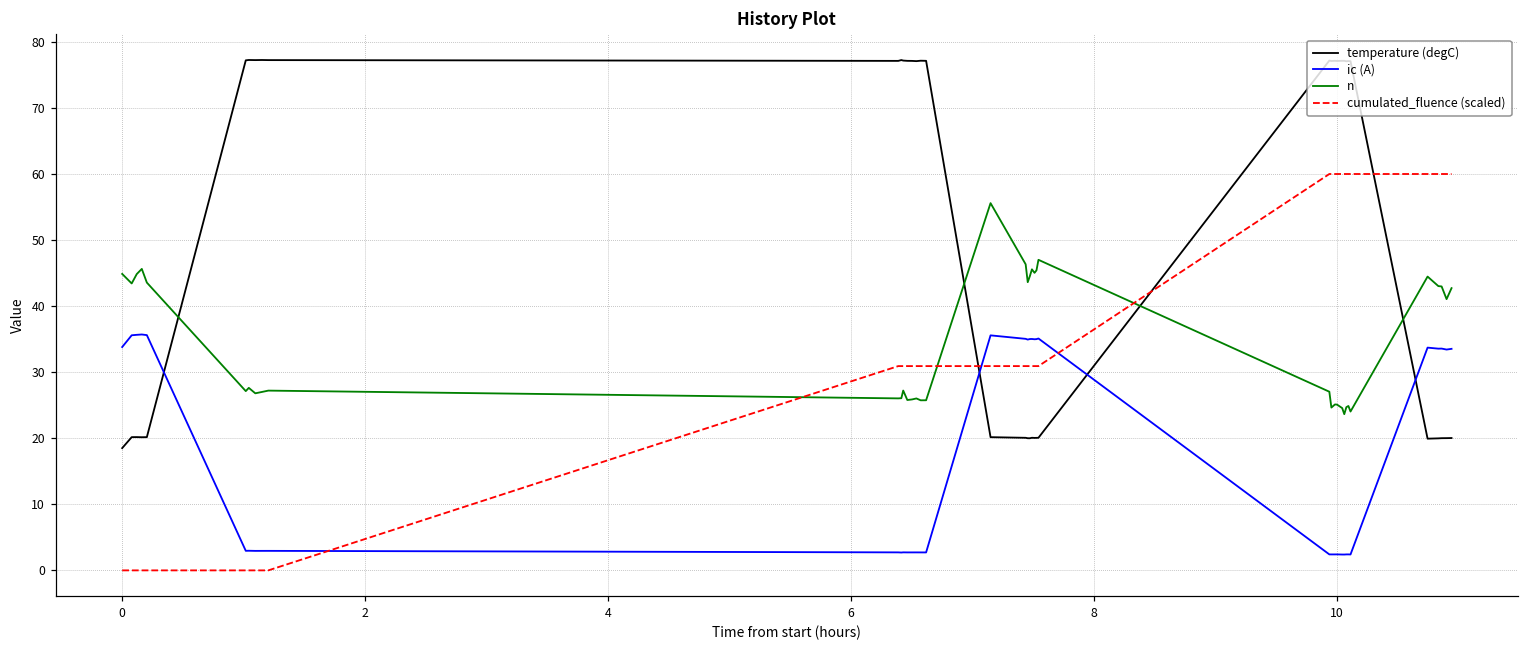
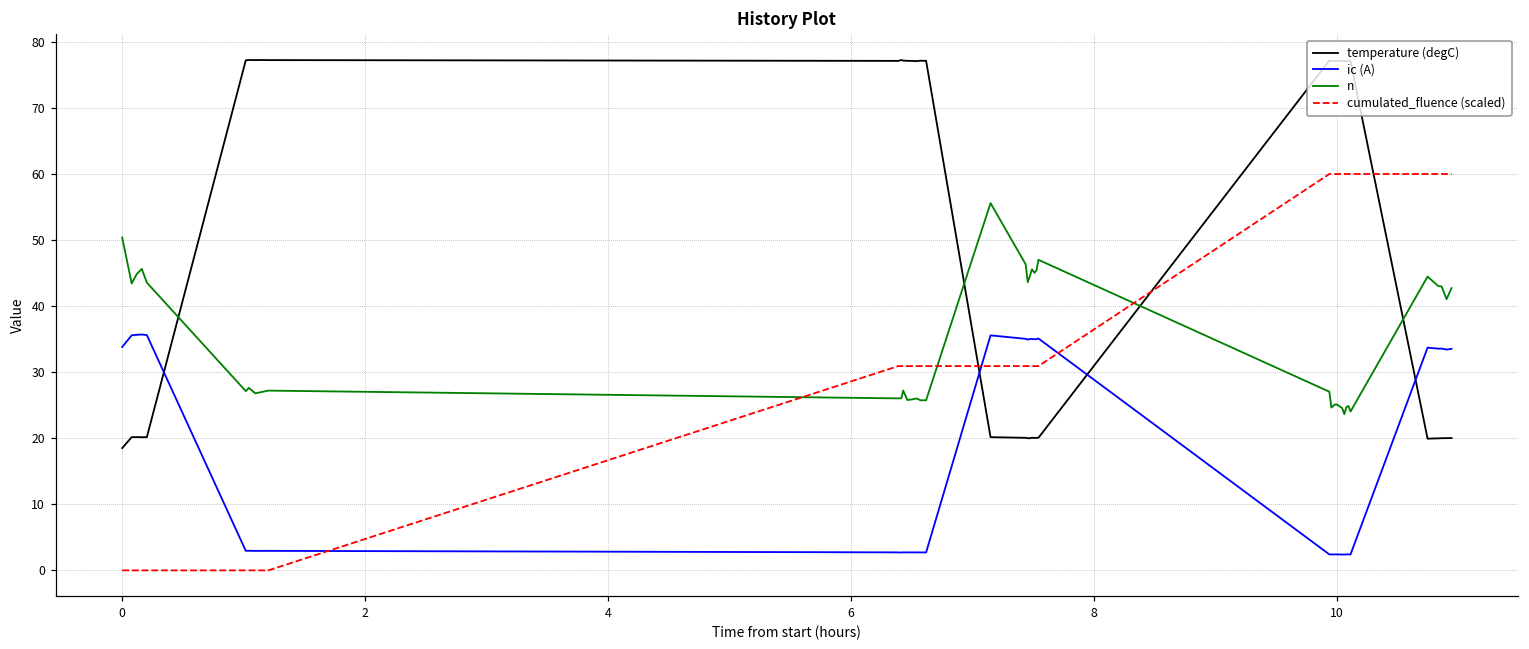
n, 0: 45 -> 50
